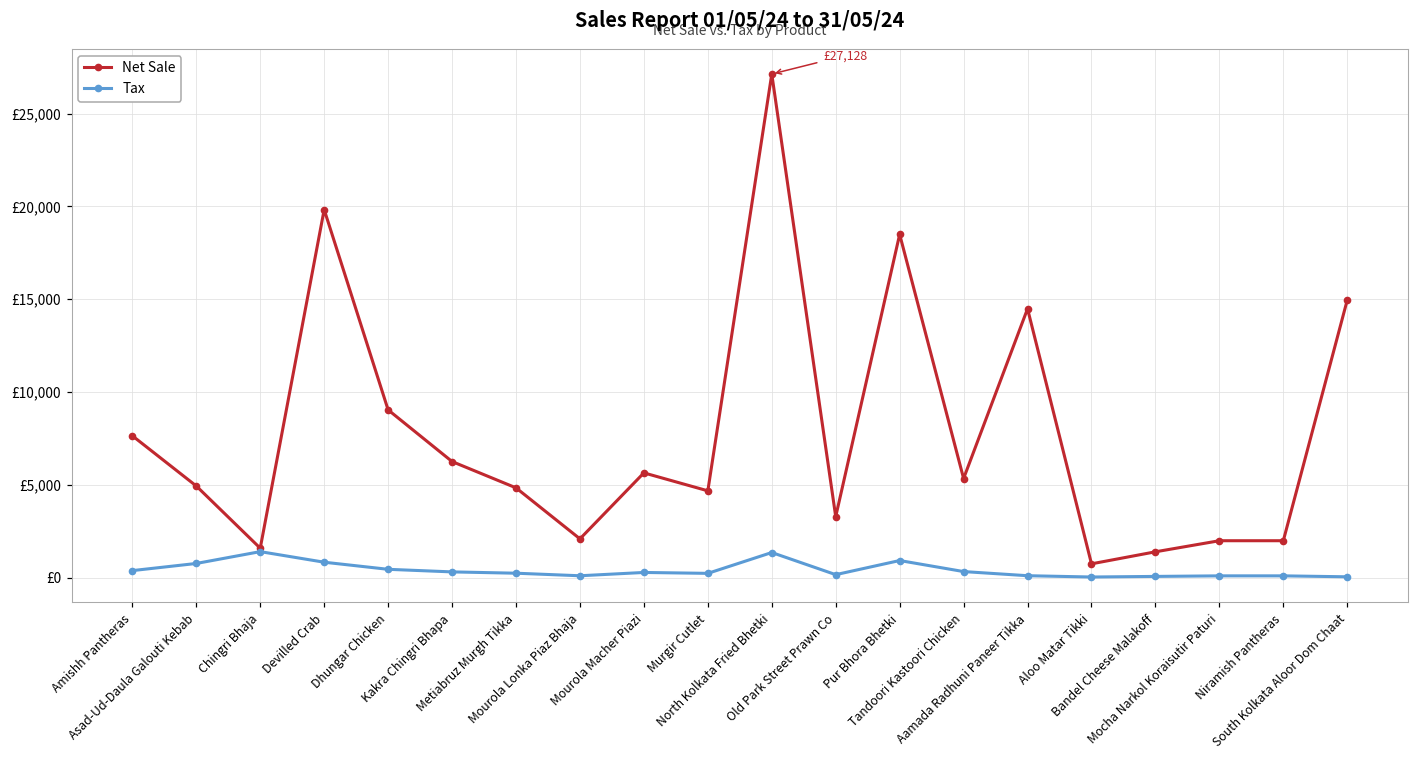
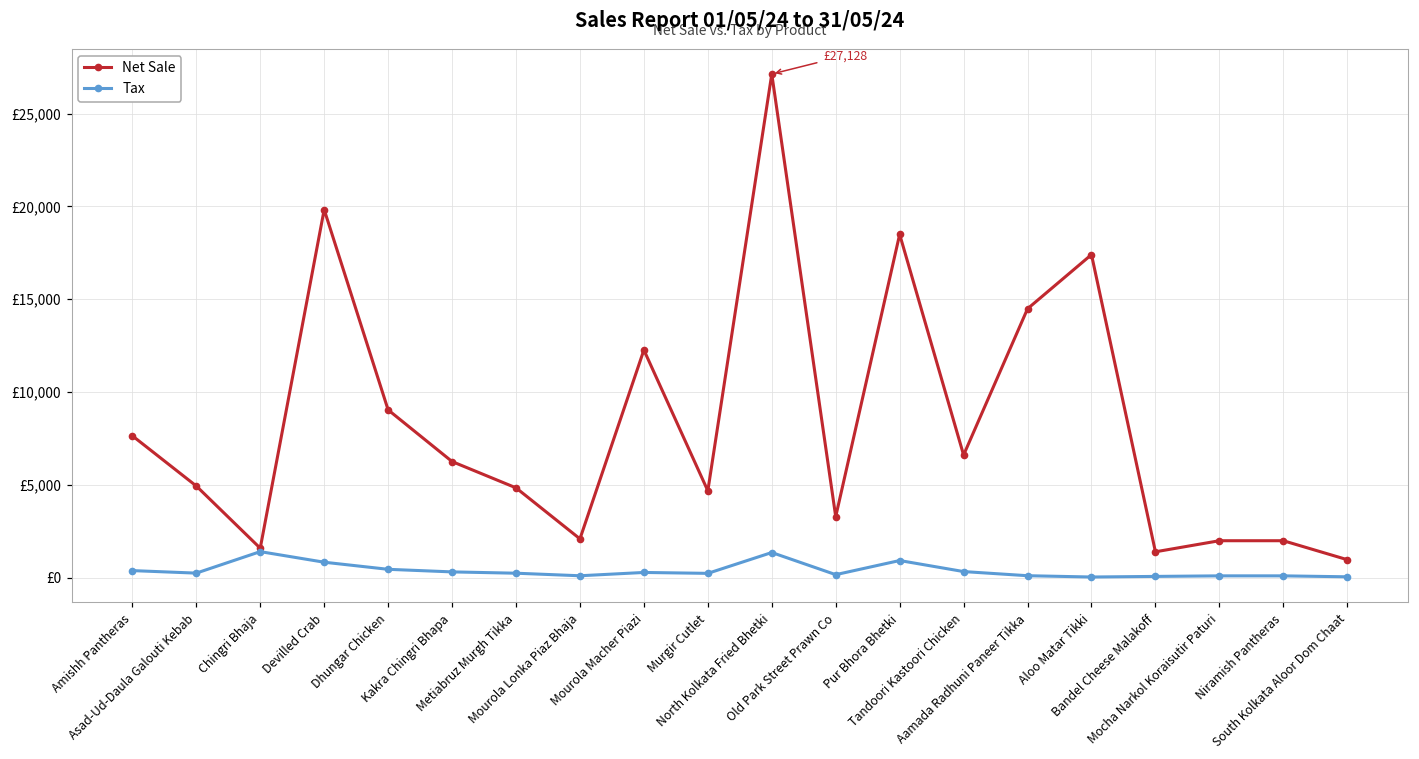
Tax, Asad-Ud-Daula Galouti Kebab: £800 -> £200
Net Sale, Mourola Macher Piazi: £5,600 -> £12,300
Net Sale, Tandoori Kastoori Chicken: £5,300 -> £6,600
Net Sale, Aloo Matar Tikki: £700 -> £17,400
Net Sale, South Kolkata Aloor Dom Chaat: £15,000 -> £1,000
